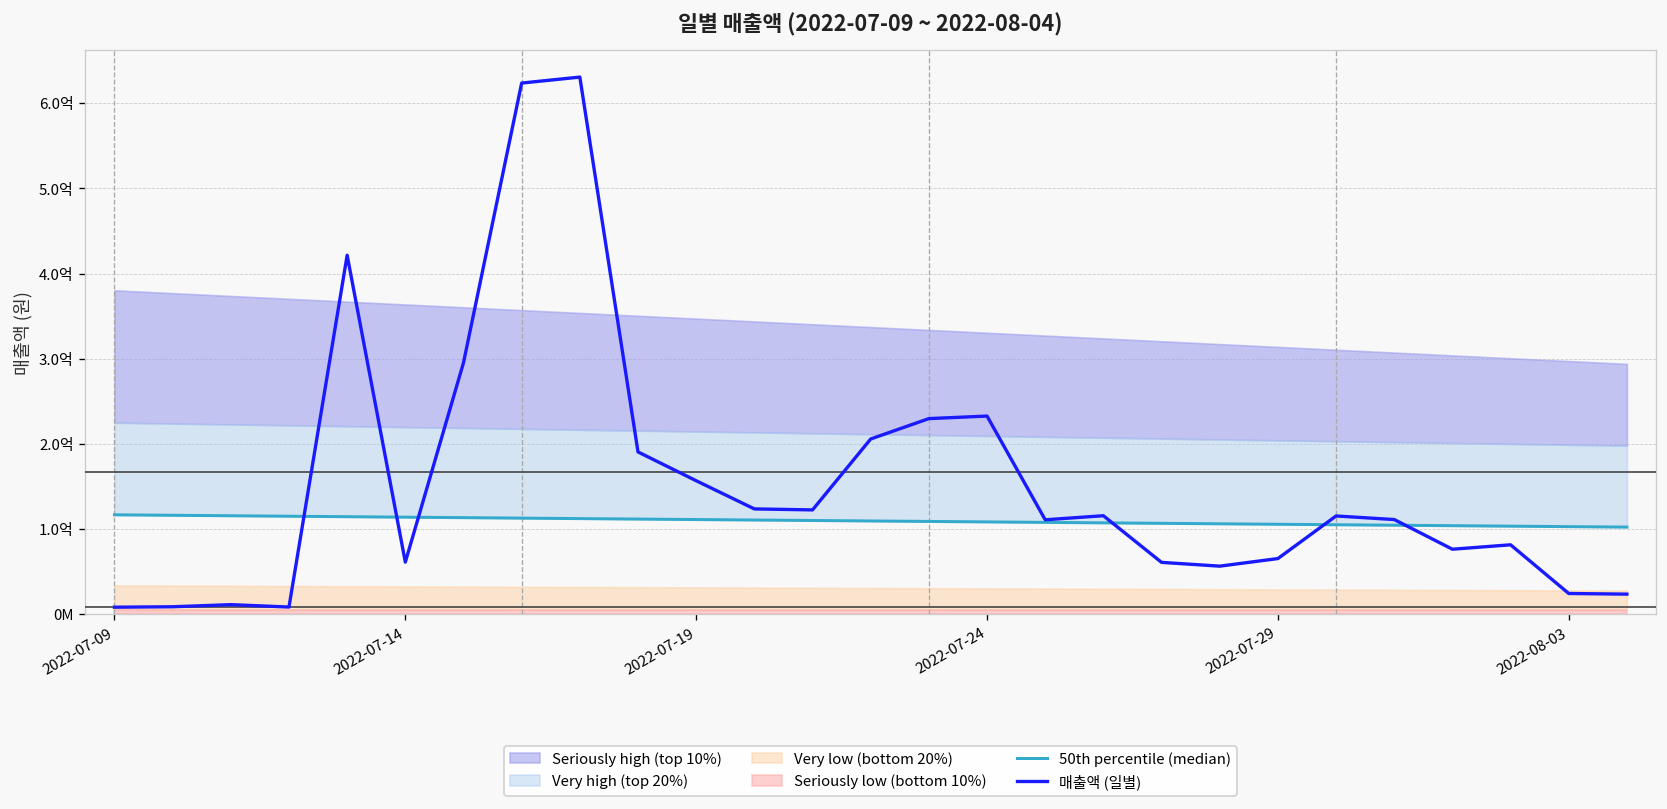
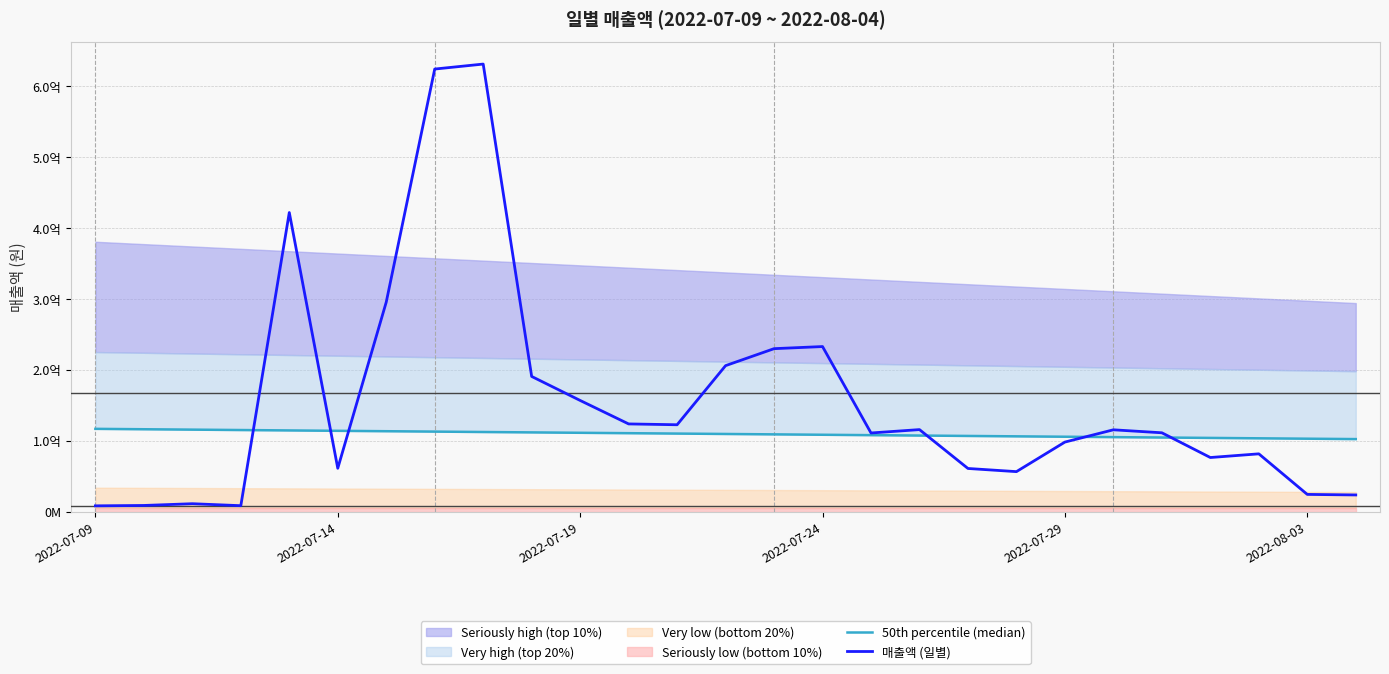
매출액 (일별), 2022-07-29: 0.7억 -> 1.0억
